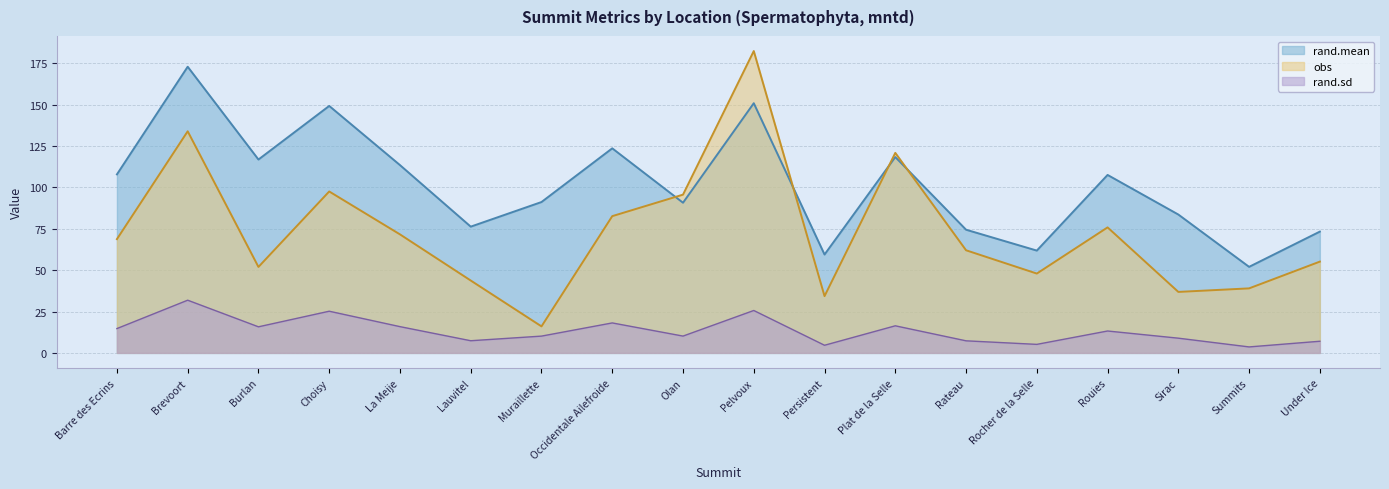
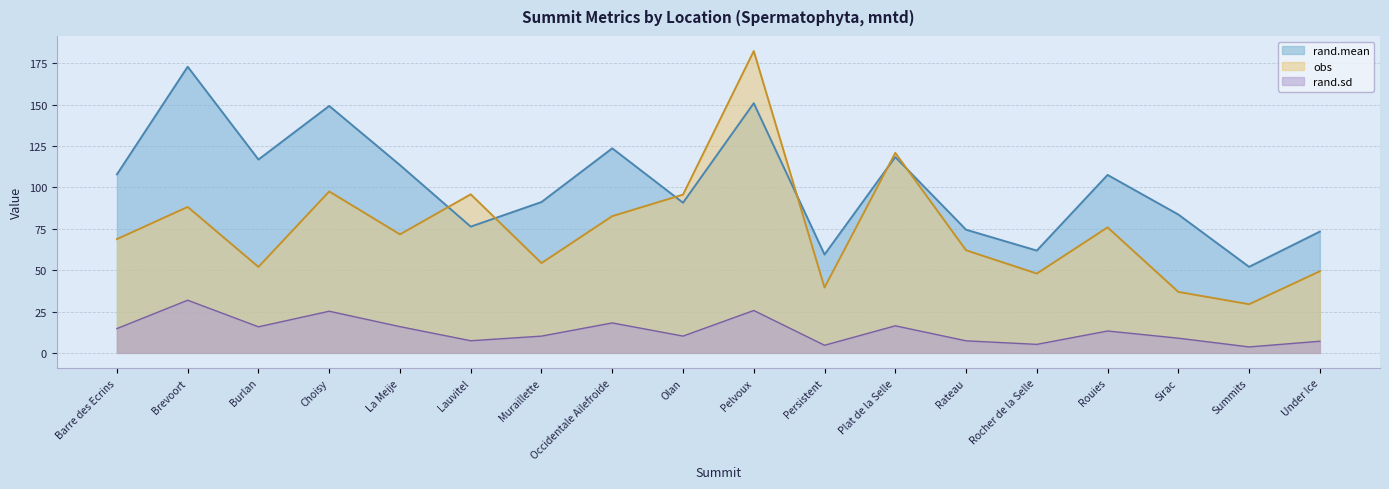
obs, Brevoort: 134 -> 88
obs, Lauvitel: 44 -> 96
obs, Muraillette: 16 -> 54
obs, Persistent: 34 -> 40
obs, Summits: 39 -> 29
obs, Under Ice: 55 -> 49
